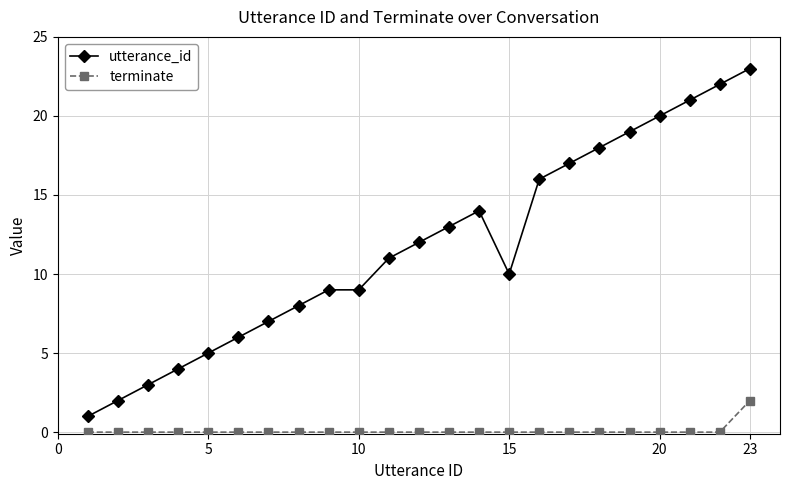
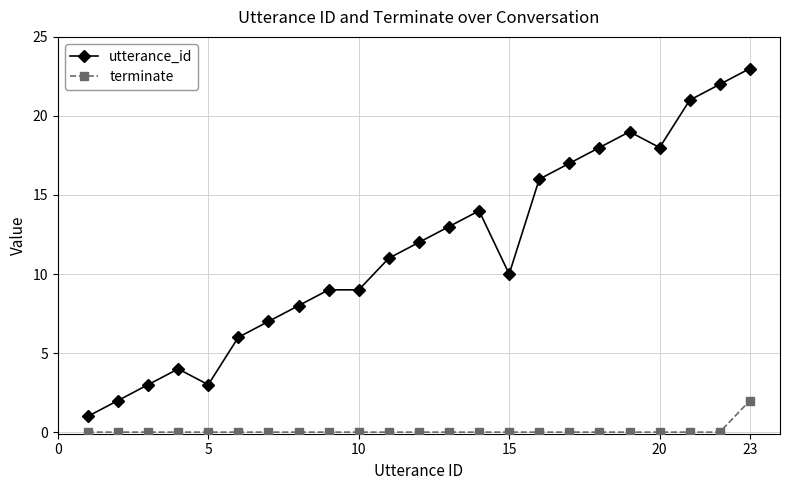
utterance_id, 5: 5 -> 3
utterance_id, 20: 20 -> 18
